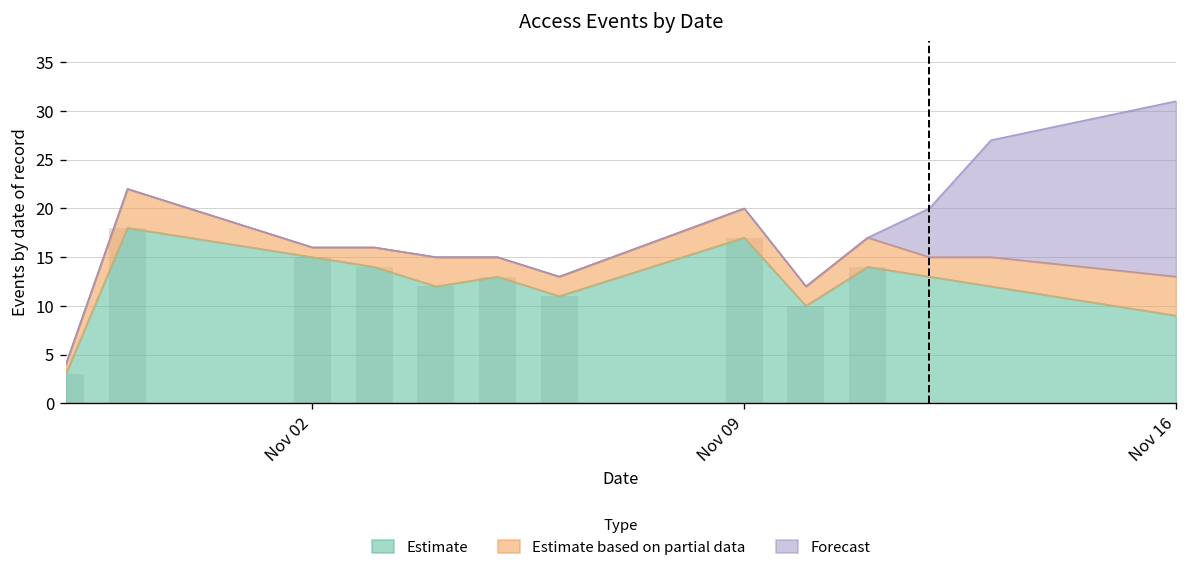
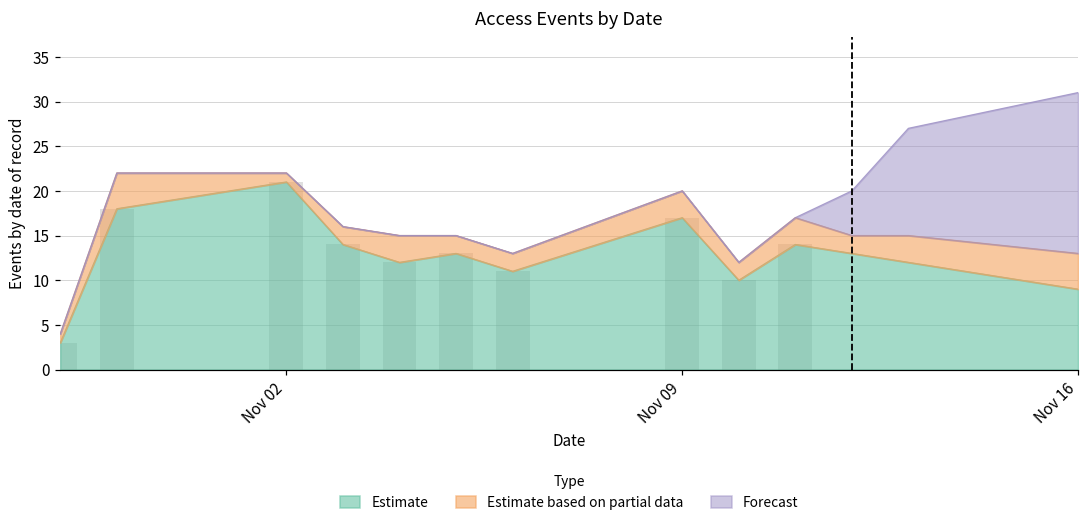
Estimate, Nov 02: 15 -> 21
